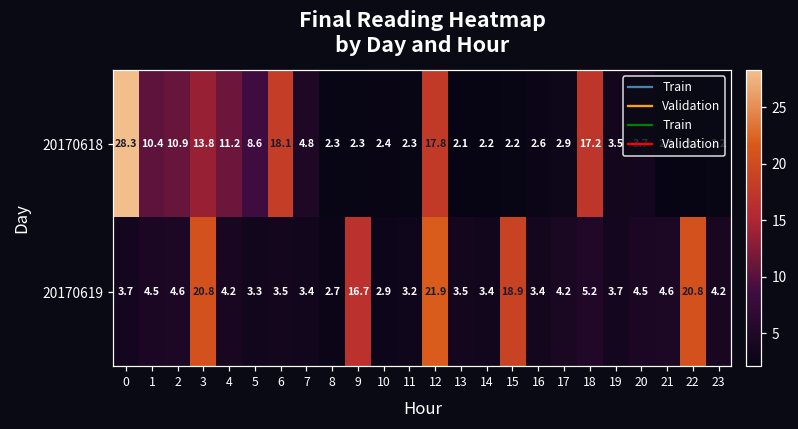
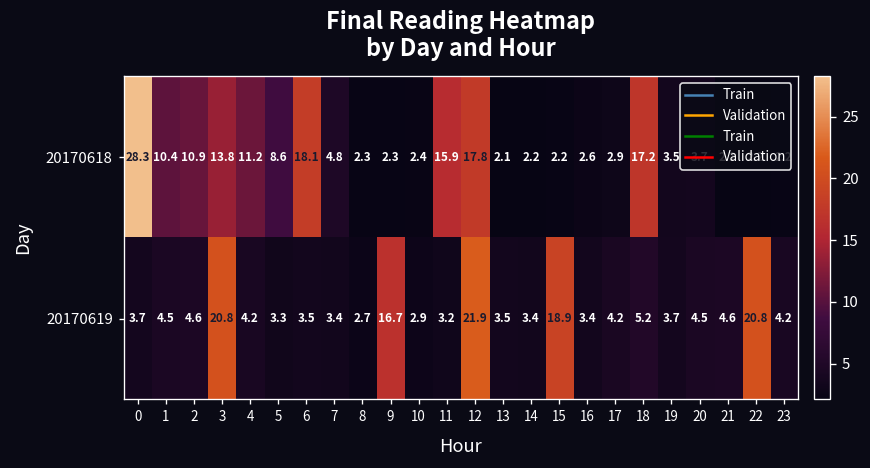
20170618, 11: 2.3 -> 15.9
